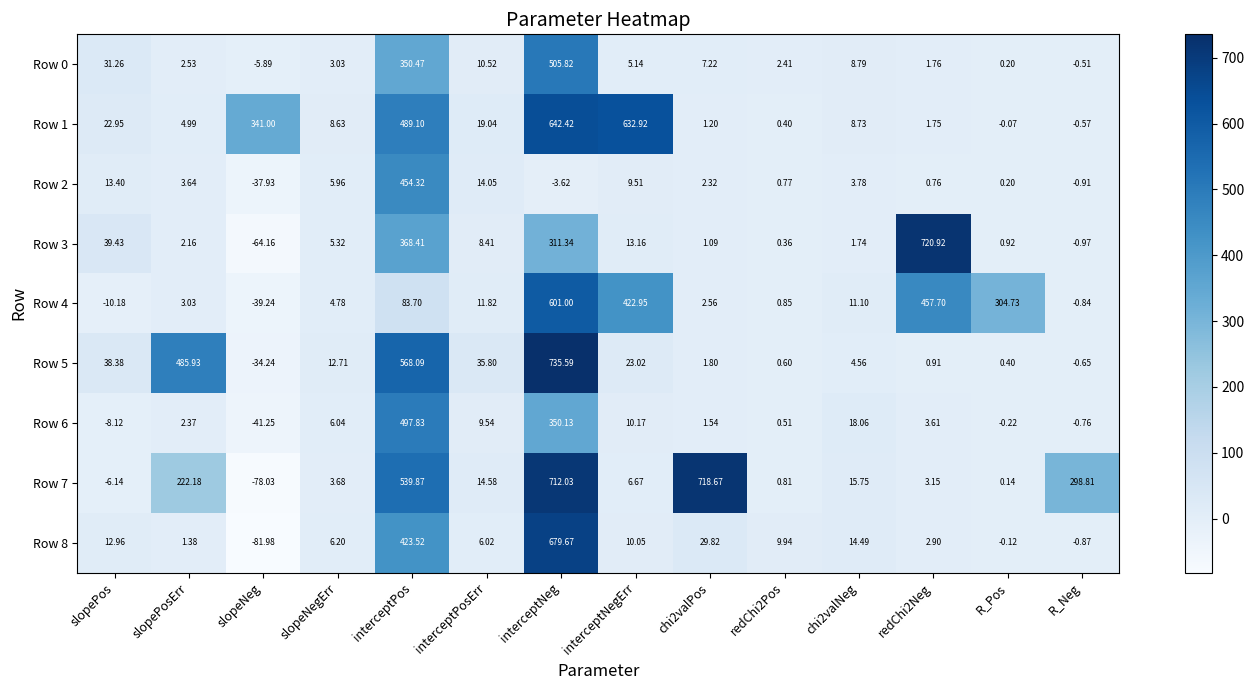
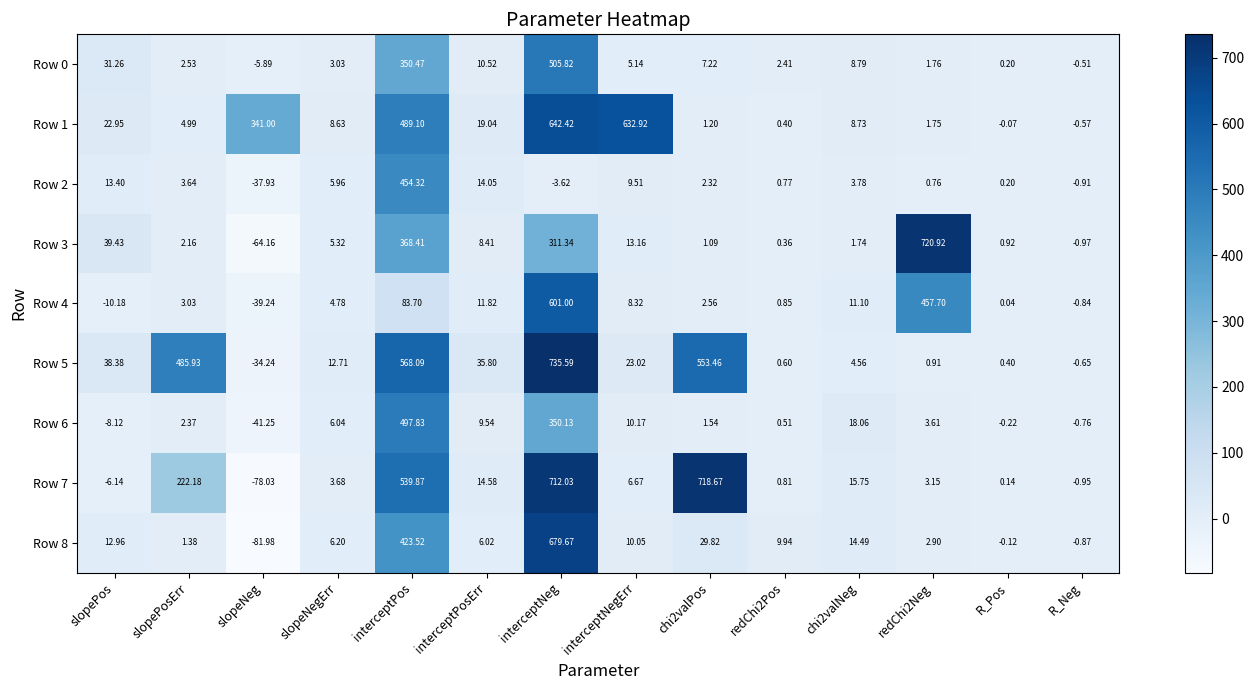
Row 4, interceptNegErr: 422.95 -> 8.32
Row 4, R_Pos: 304.73 -> 0.04
Row 5, chi2valPos: 1.80 -> 553.46
Row 7, R_Neg: 298.81 -> -0.95
